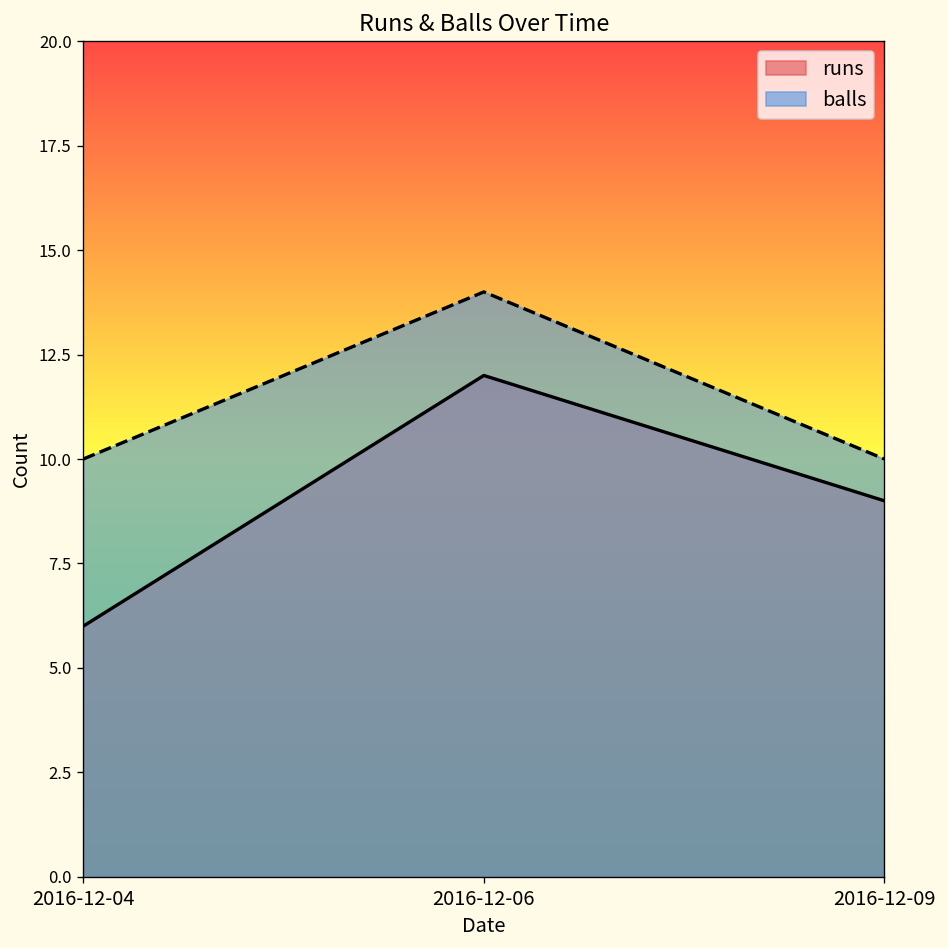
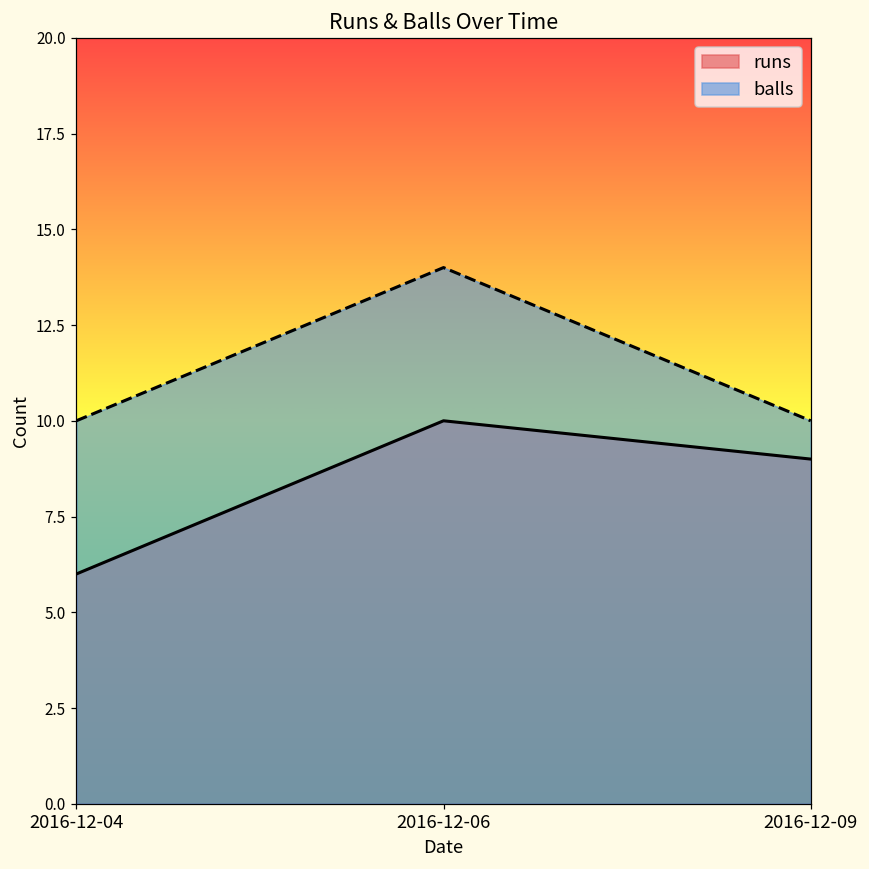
runs, 2016-12-06: 12 -> 10
